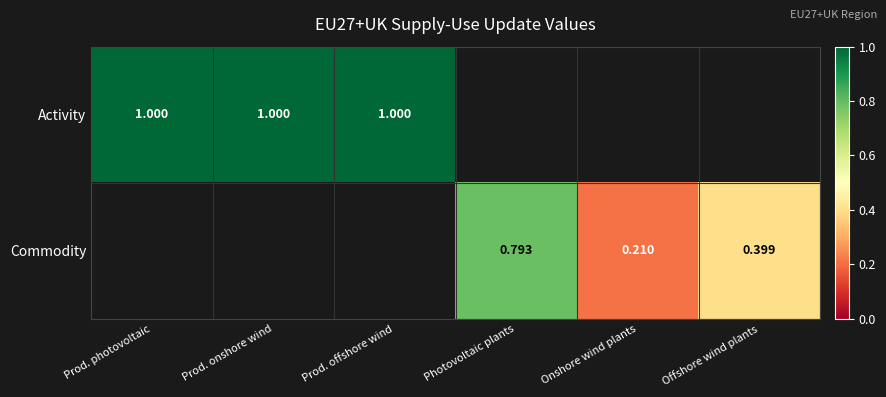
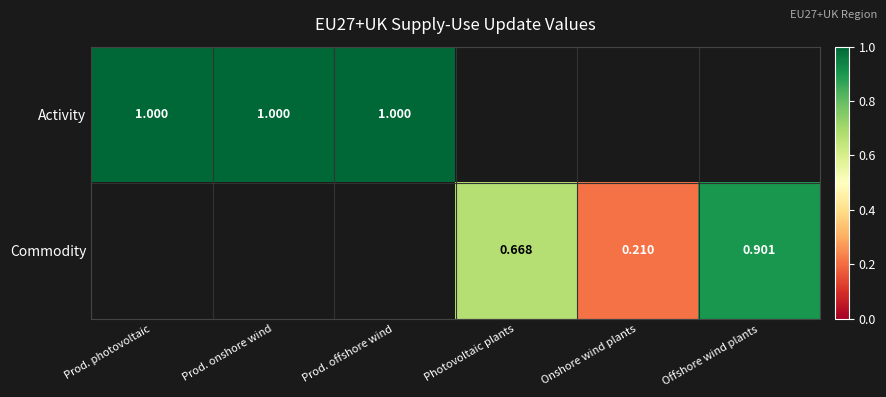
Commodity, Photovoltaic plants: 0.793 -> 0.668
Commodity, Offshore wind plants: 0.399 -> 0.901
